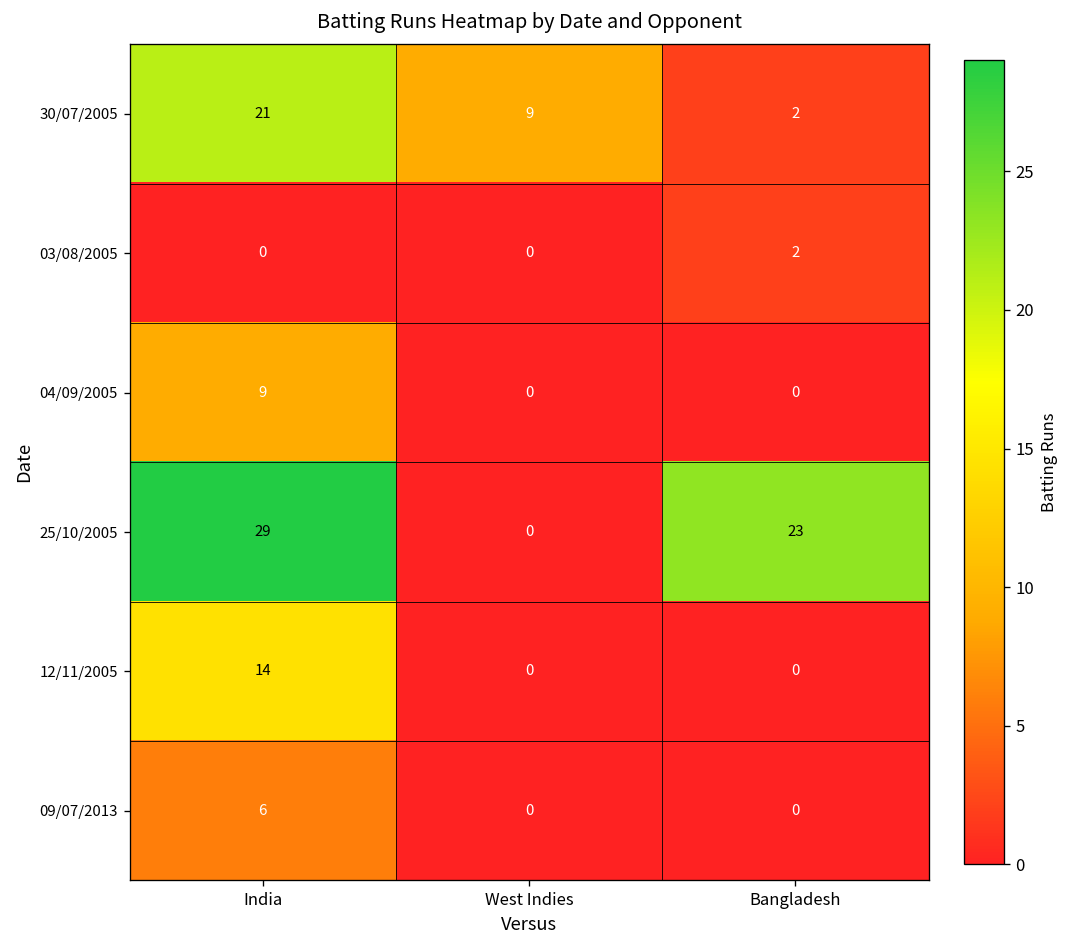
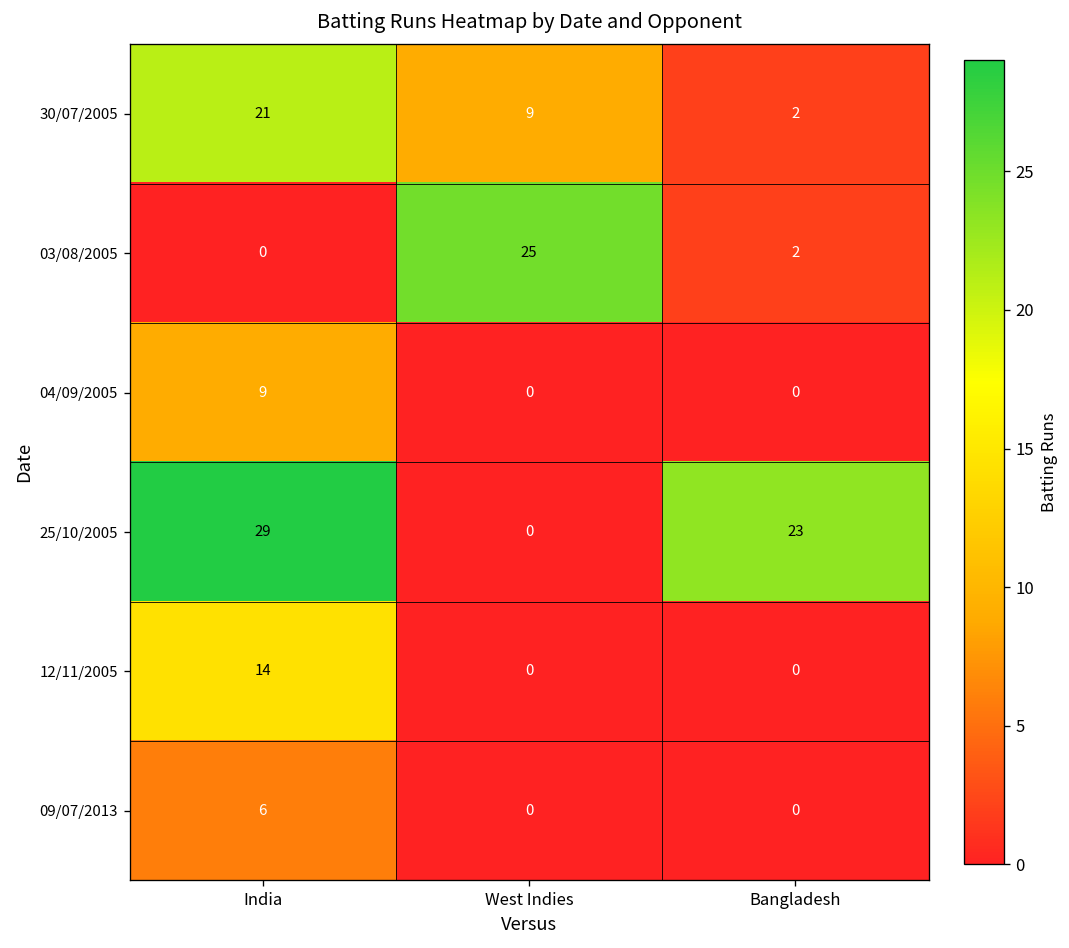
03/08/2005, West Indies: 0 -> 25
